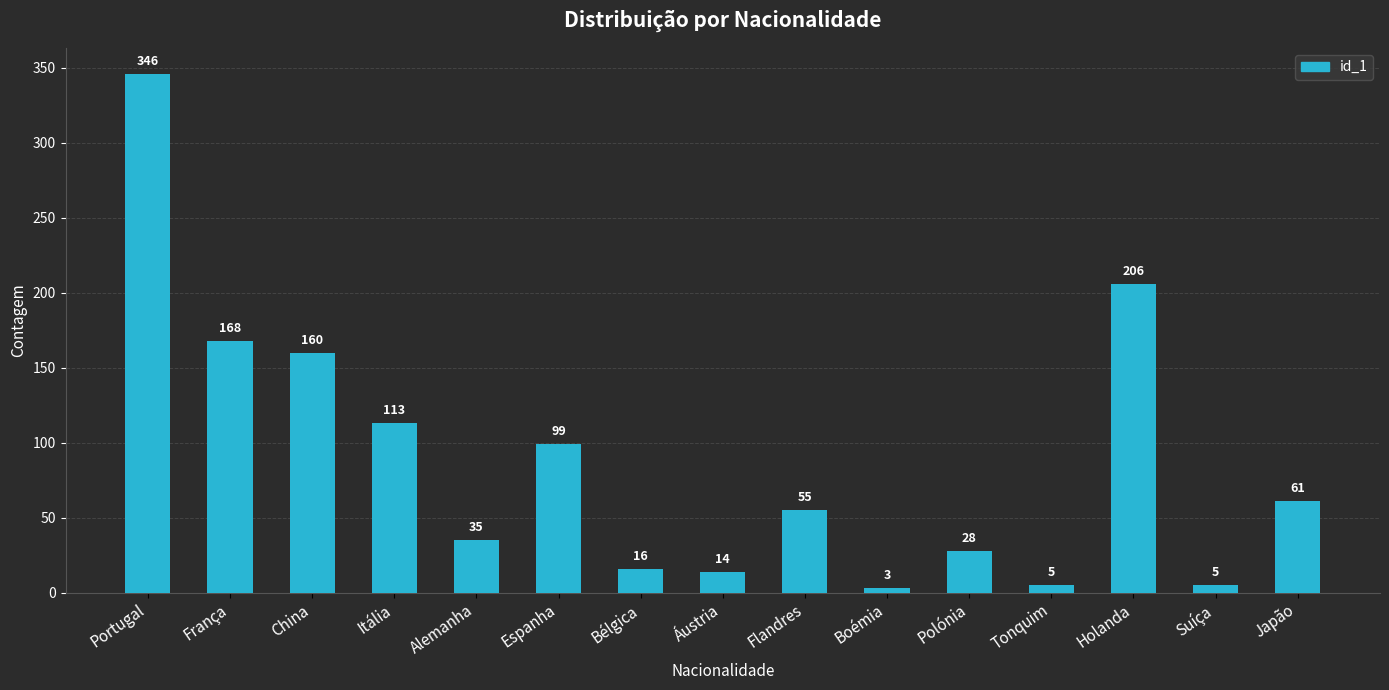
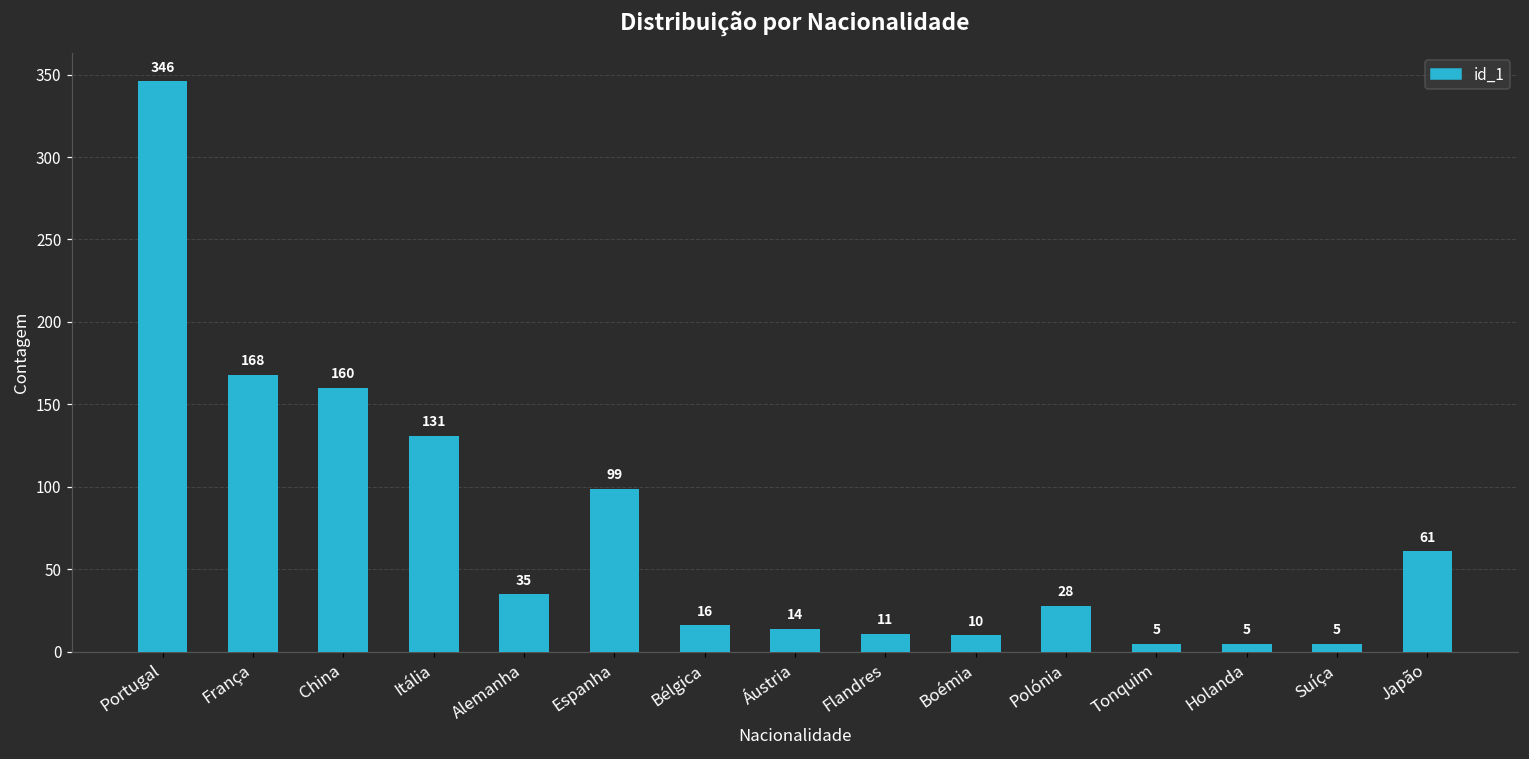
Itália: 113 -> 131
Flandres: 55 -> 11
Boémia: 3 -> 10
Holanda: 206 -> 5
